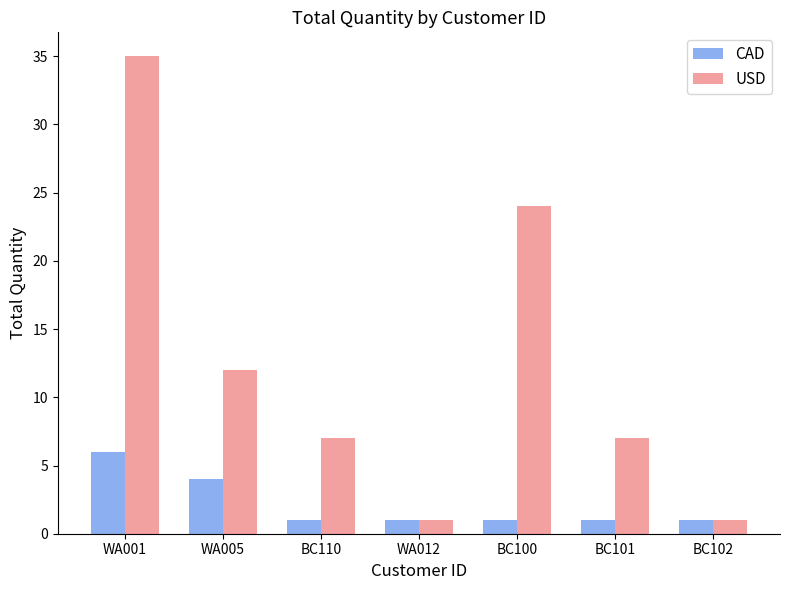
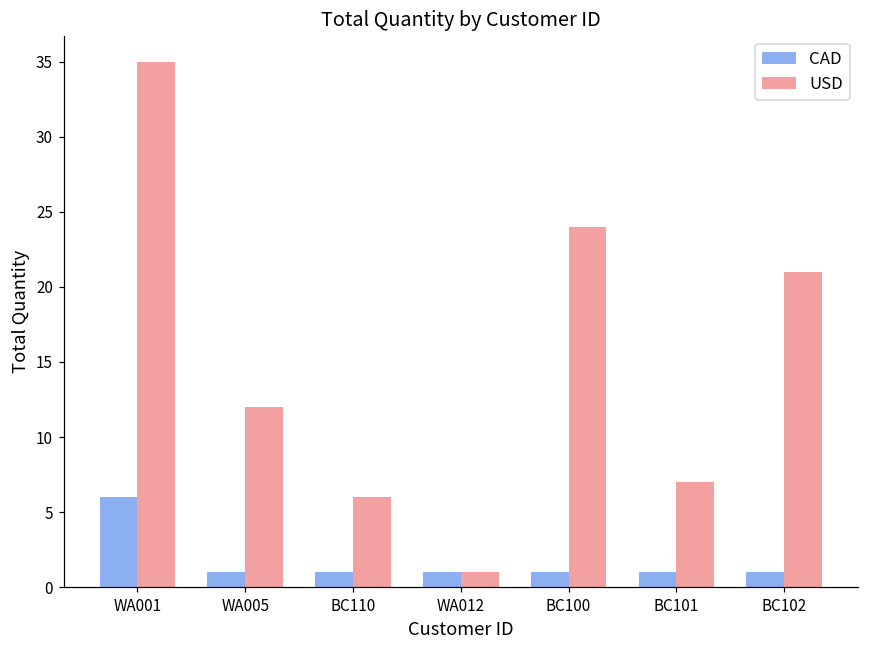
CAD, WA005: 4 -> 1
USD, BC110: 7 -> 6
USD, BC102: 1 -> 21
